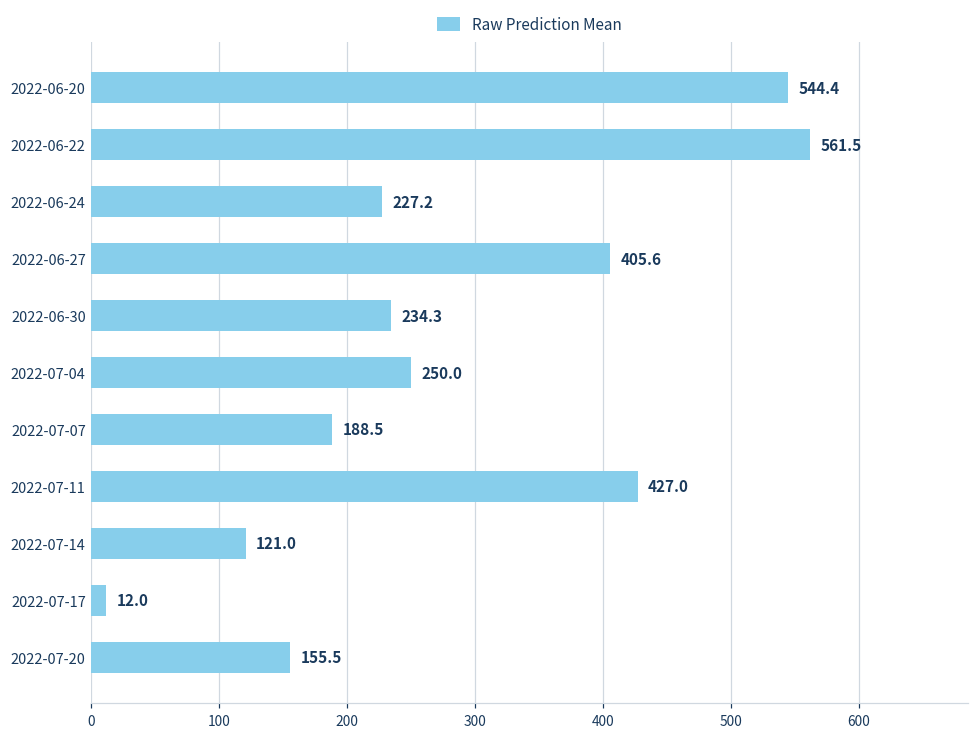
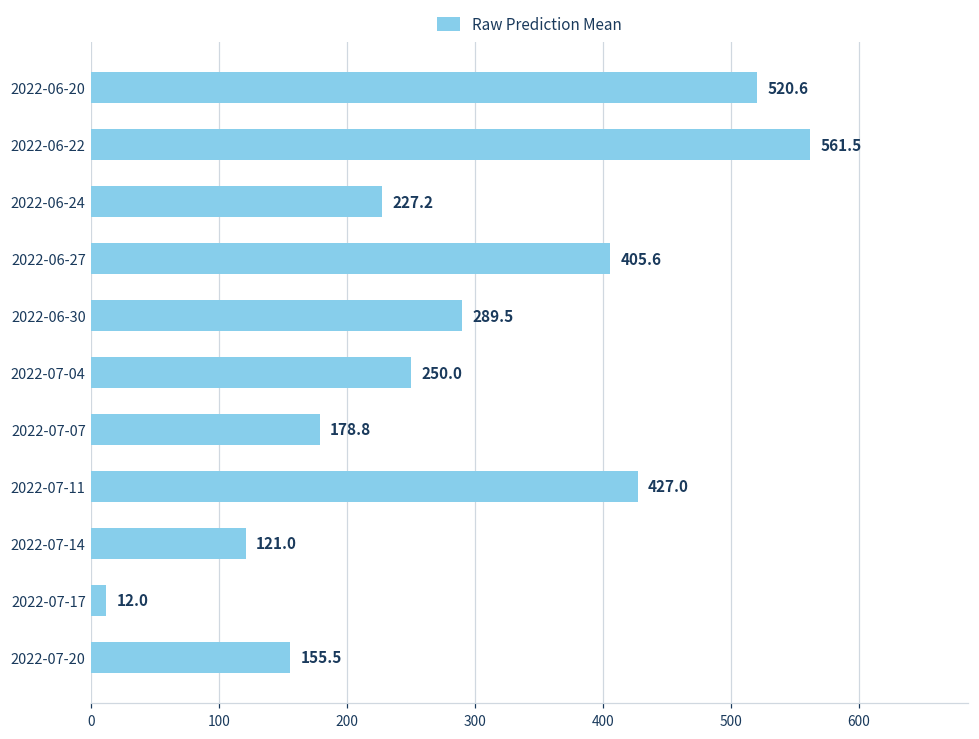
2022-06-20: 544.4 -> 520.6
2022-06-30: 234.3 -> 289.5
2022-07-07: 188.5 -> 178.8
